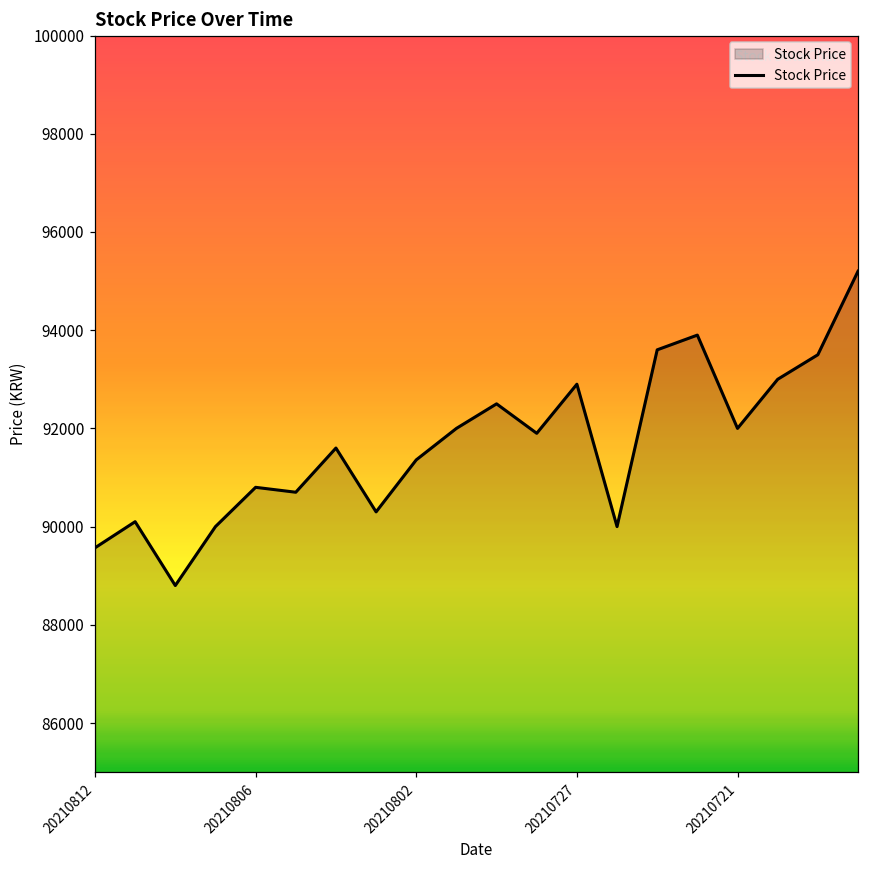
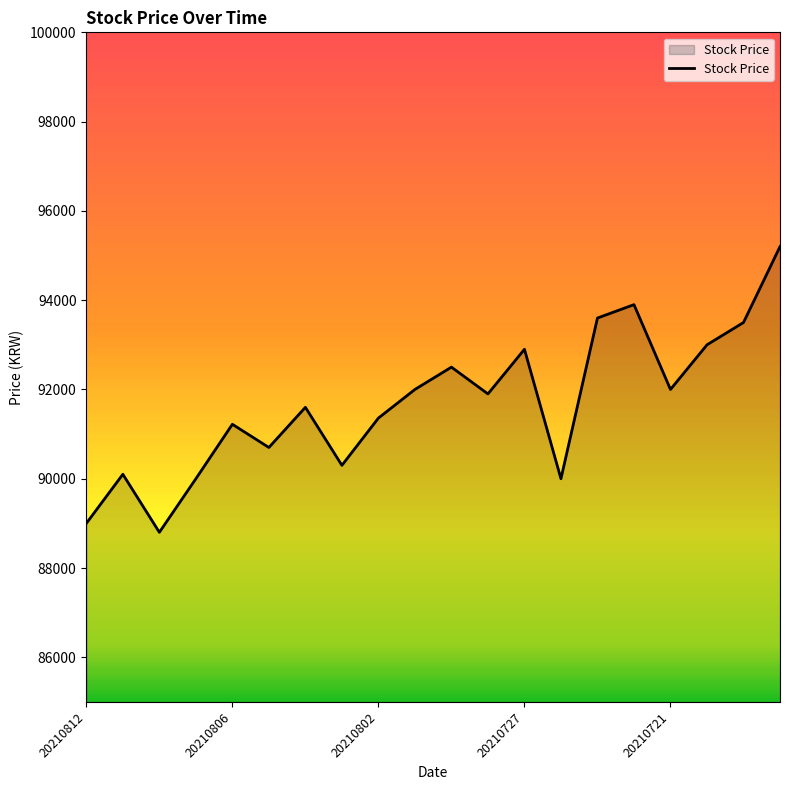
20210812: 89600 -> 89000
20210806: 90800 -> 91200
